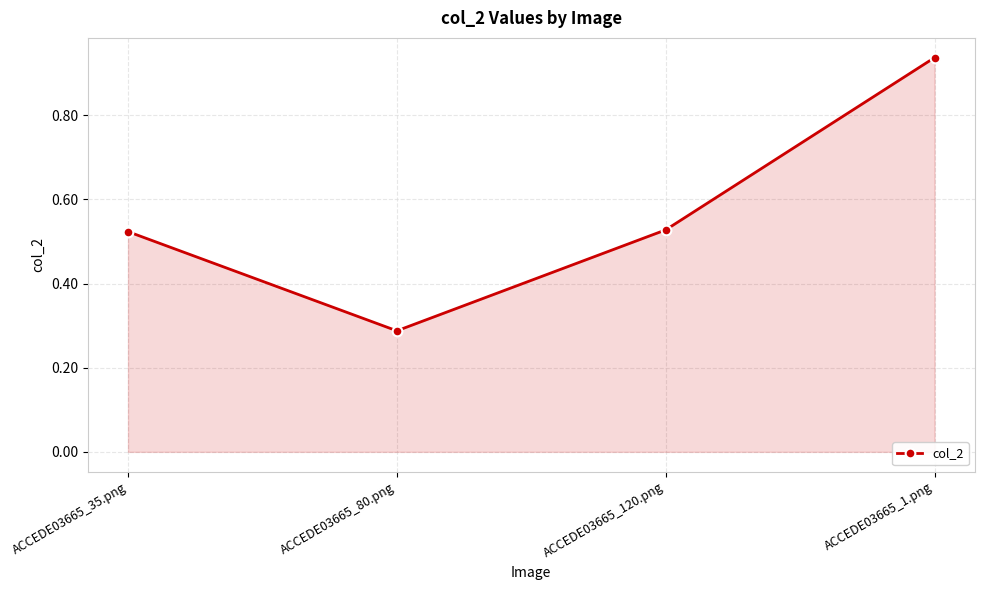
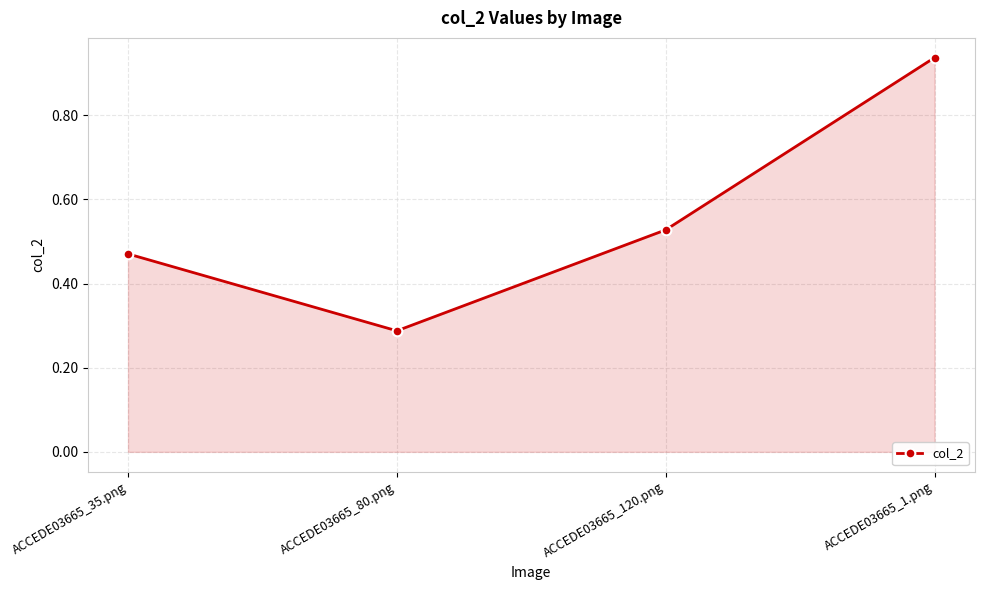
ACCEDE03665_35.png: 0.52 -> 0.47
